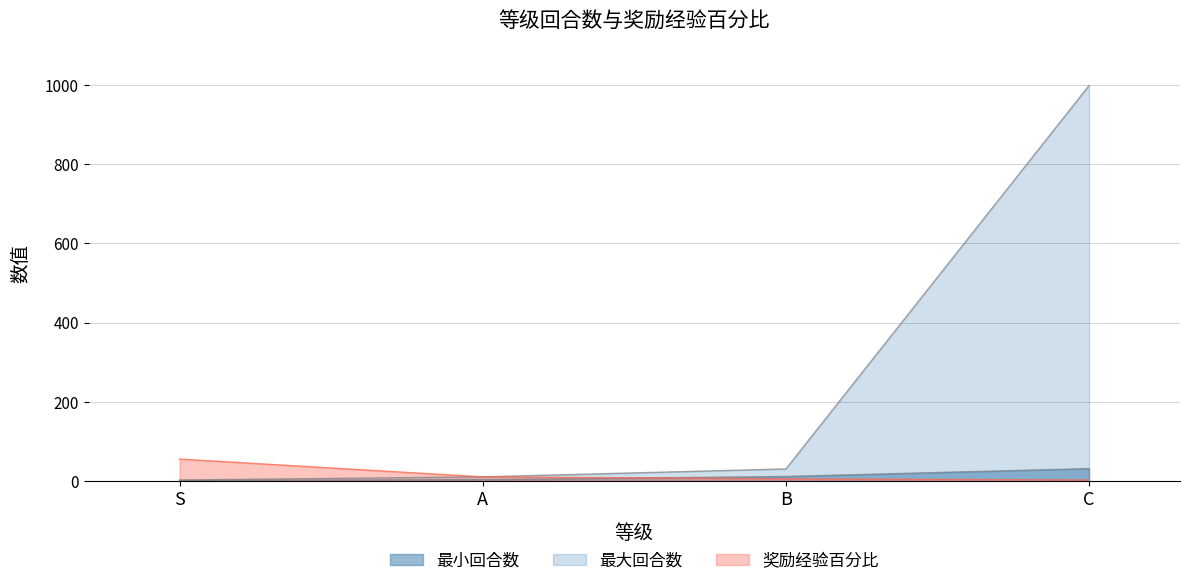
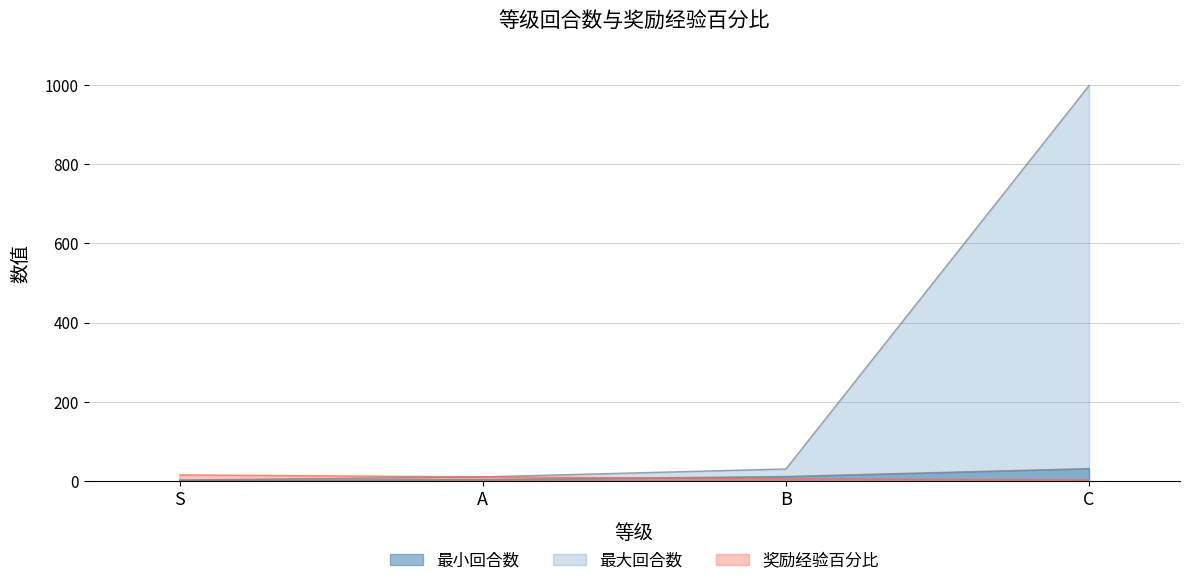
奖励经验百分比, S: 60 -> 20
